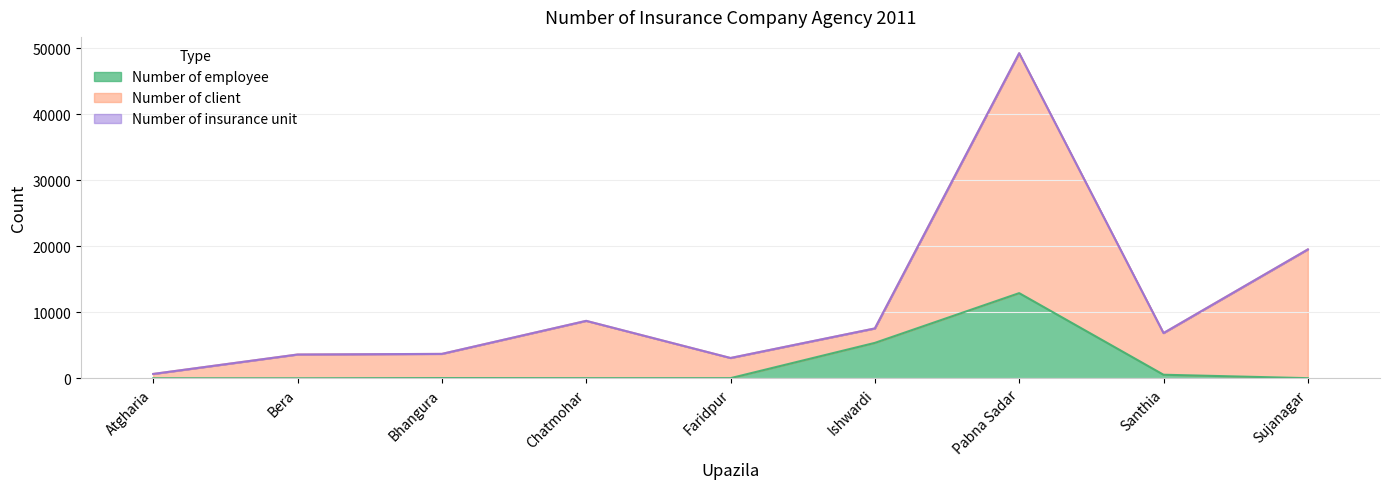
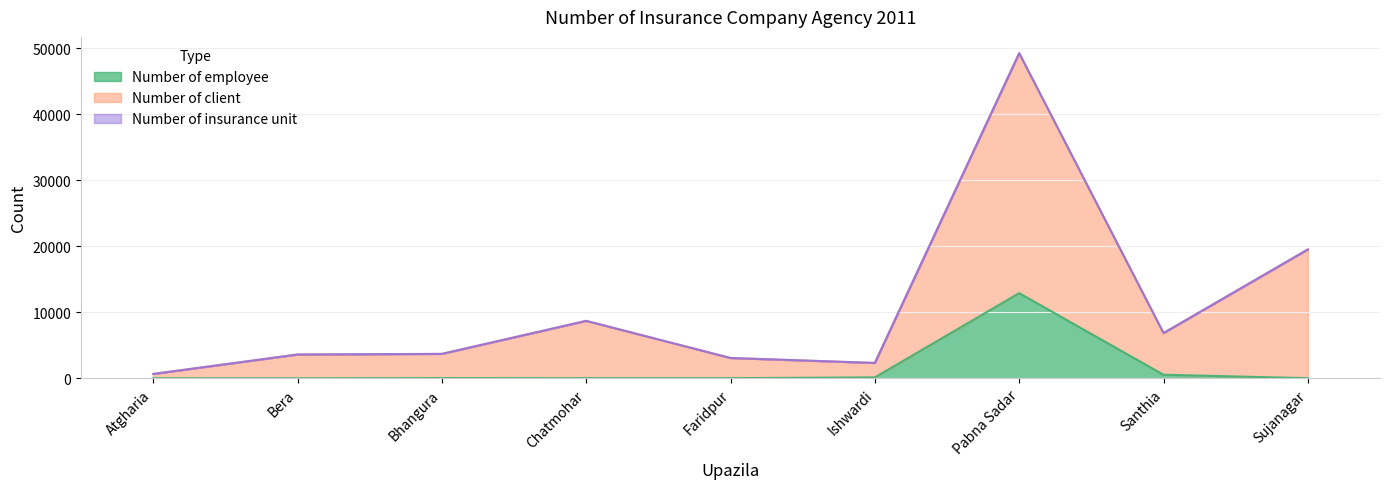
Number of employee, Ishwardi: 5000 -> 0
